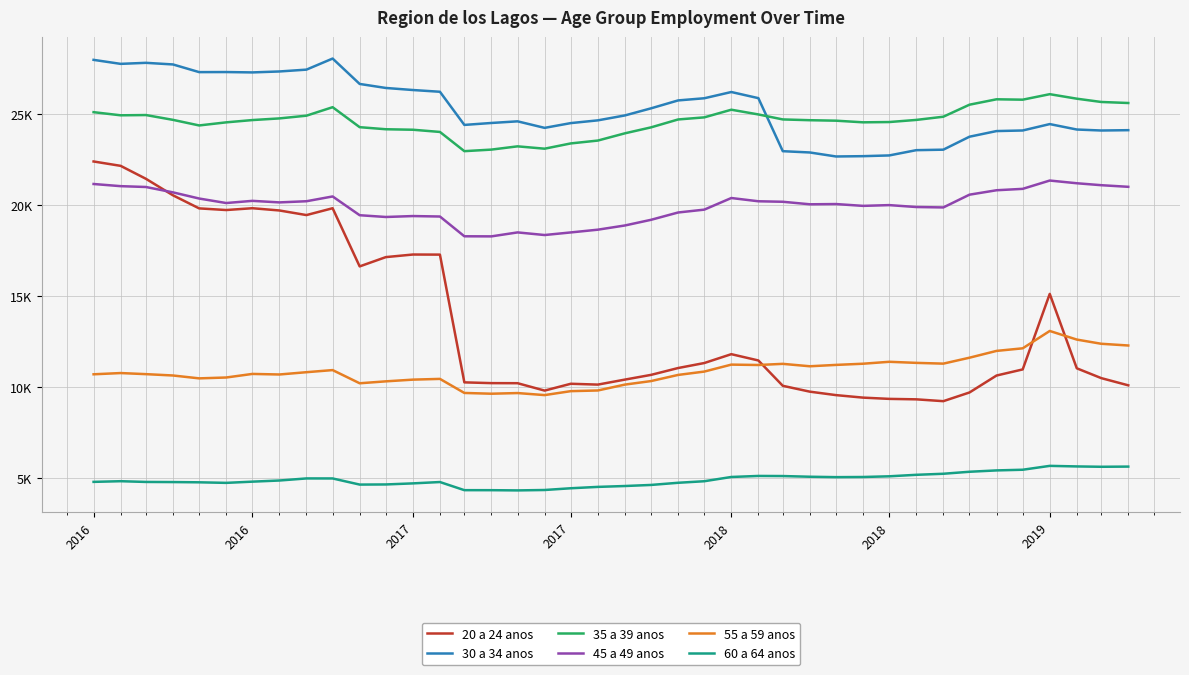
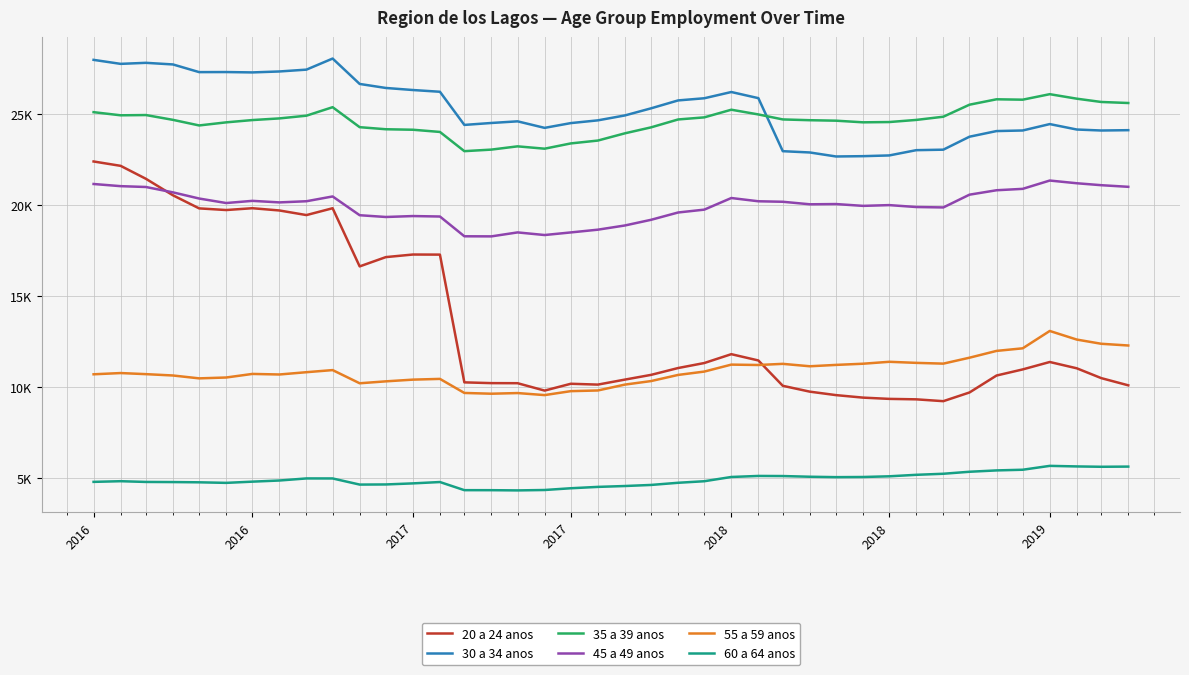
20 a 24 anos, 2019: 15100 -> 11400
